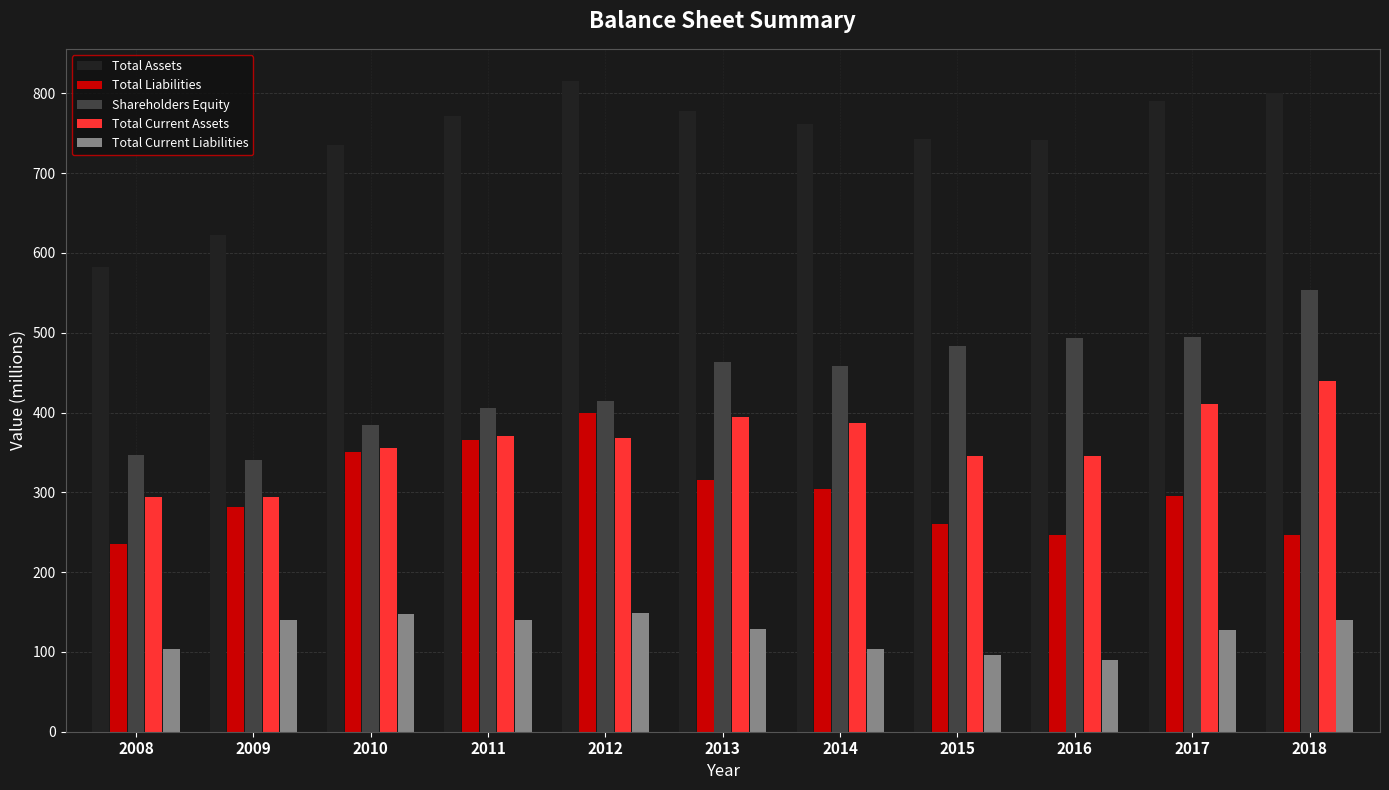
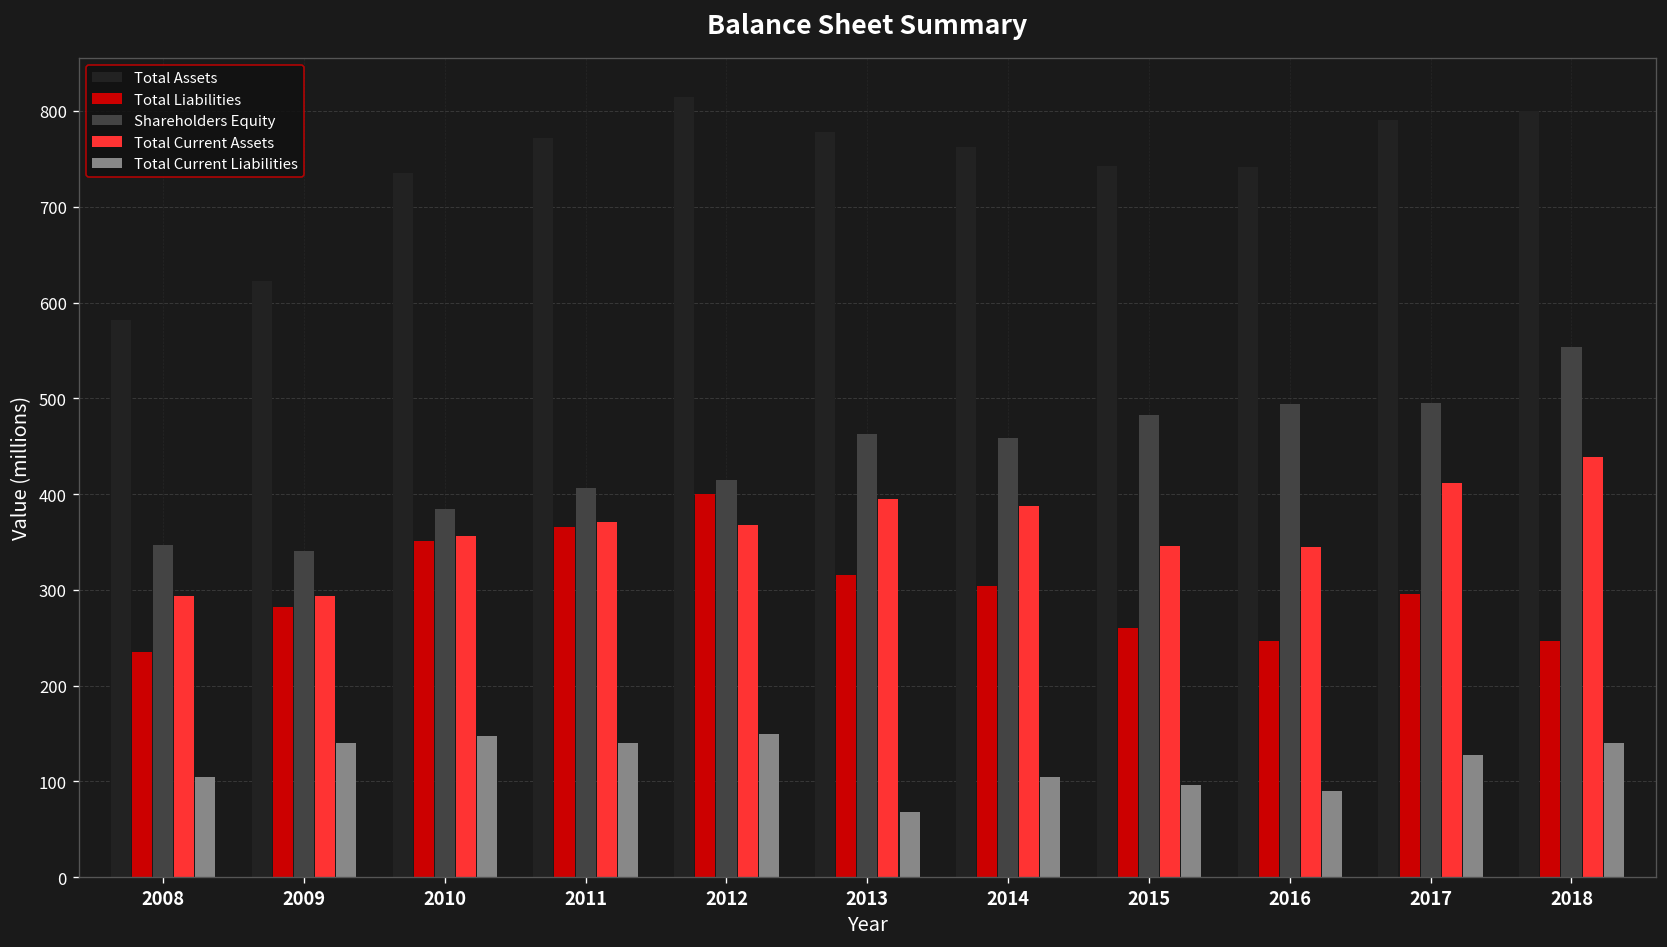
Total Current Liabilities, 2013: 130 -> 70
